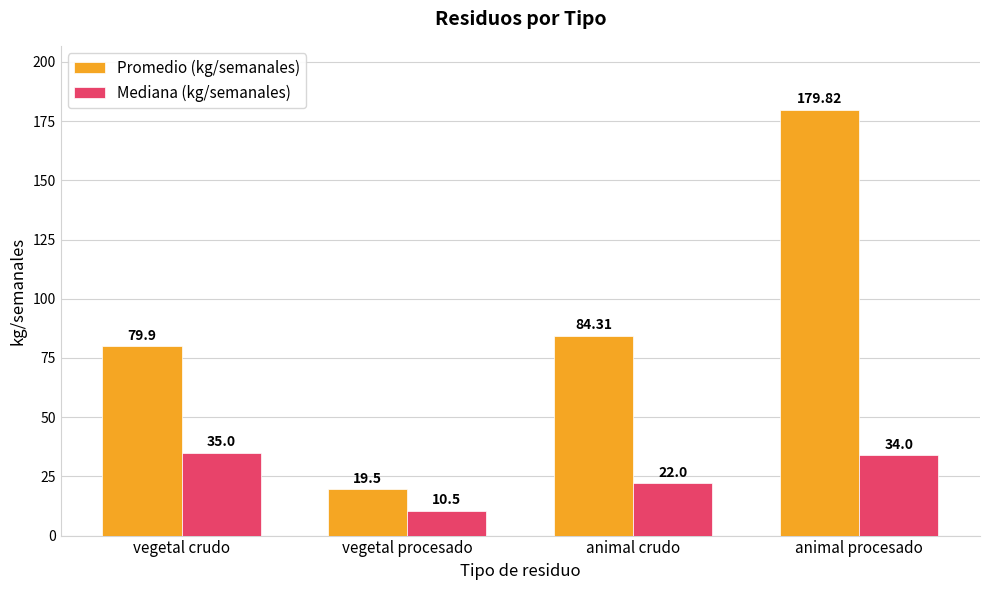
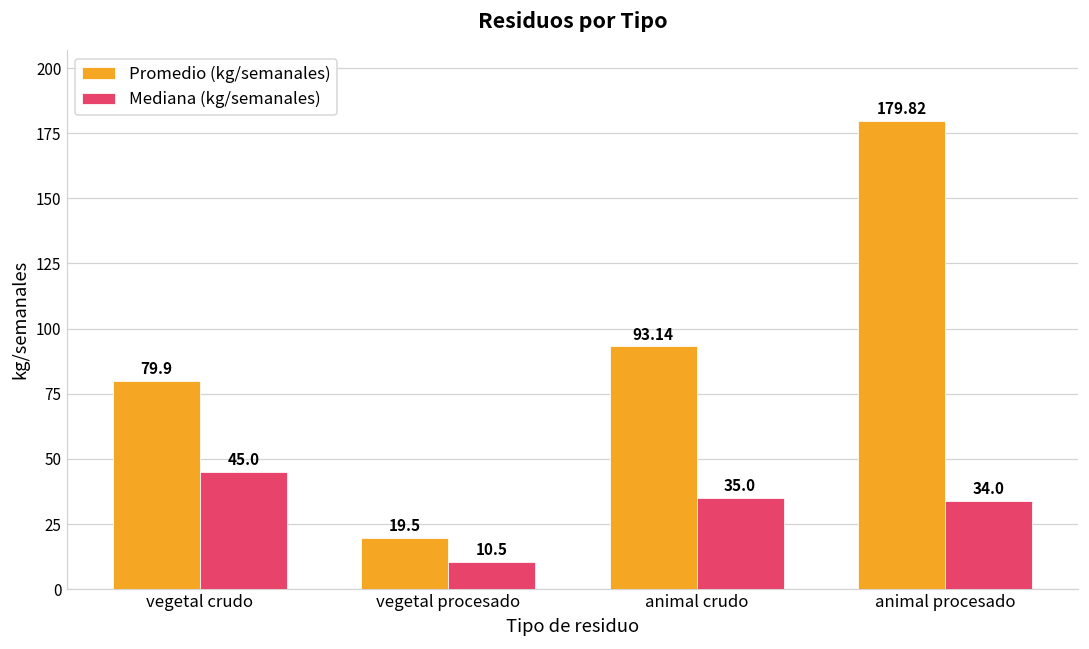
Mediana (kg/semanales), vegetal crudo: 35.0 -> 45.0
Promedio (kg/semanales), animal crudo: 84.31 -> 93.14
Mediana (kg/semanales), animal crudo: 22.0 -> 35.0
